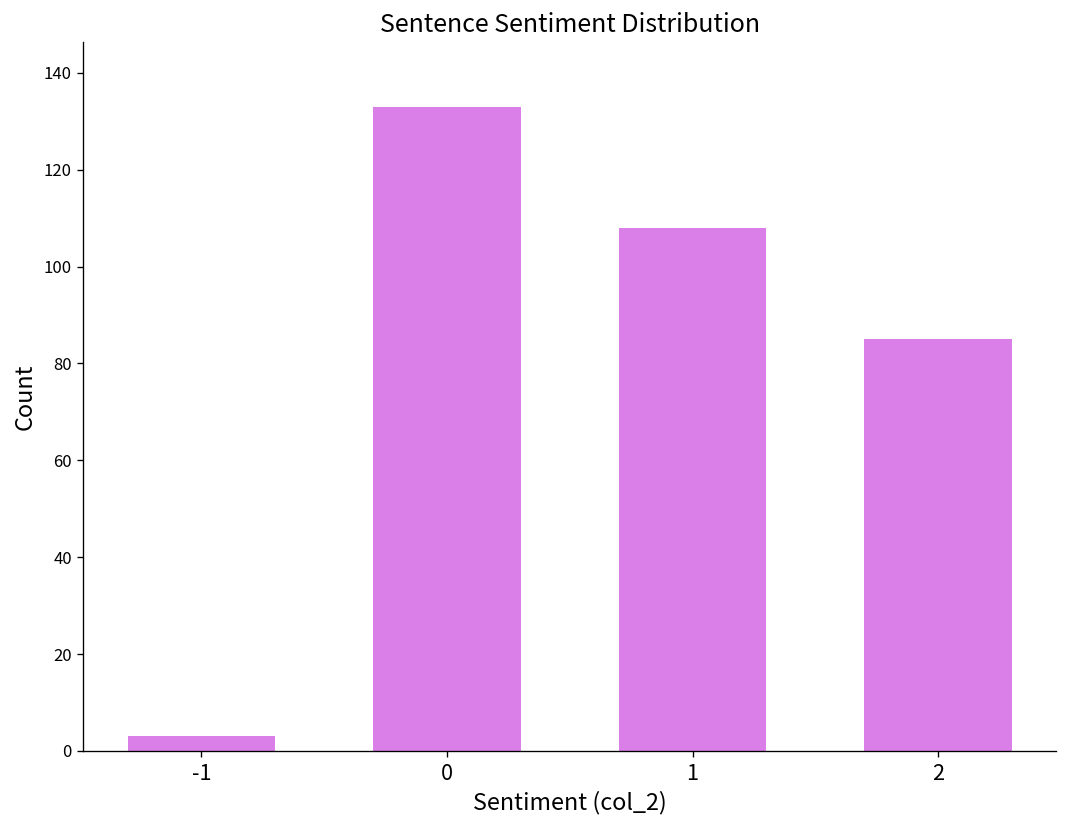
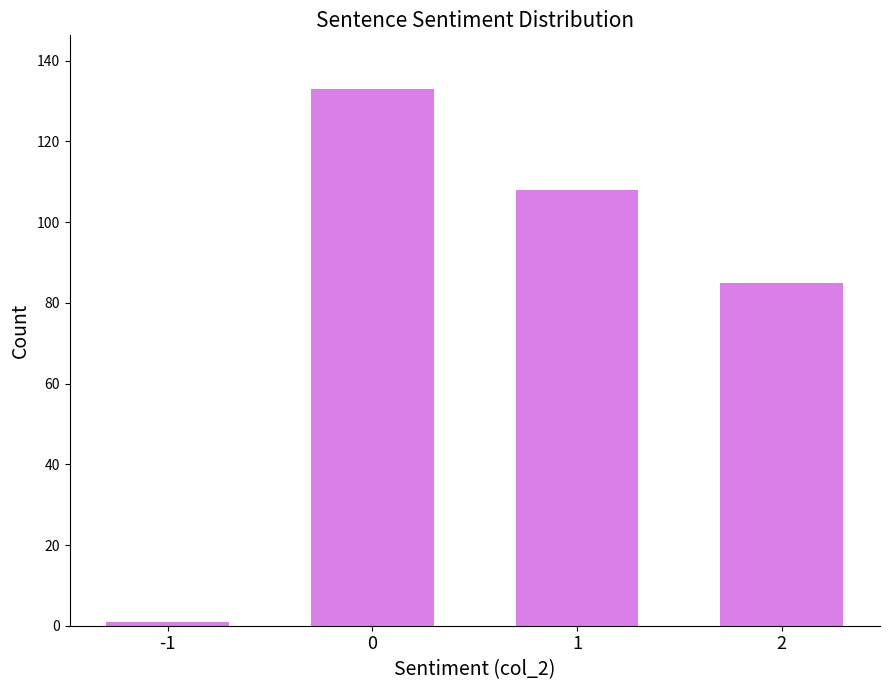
-1: 3 -> 1
